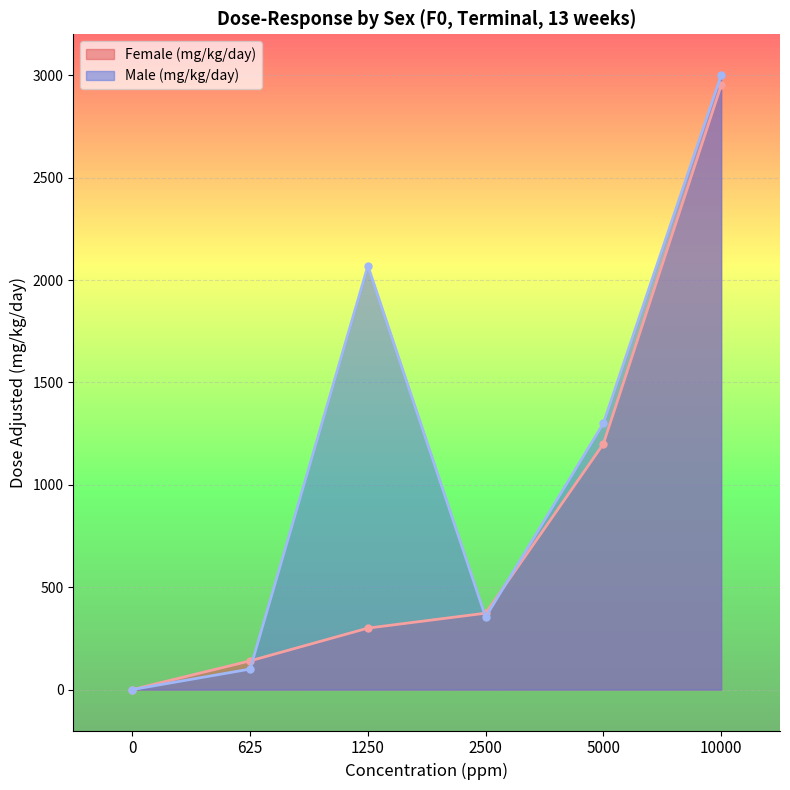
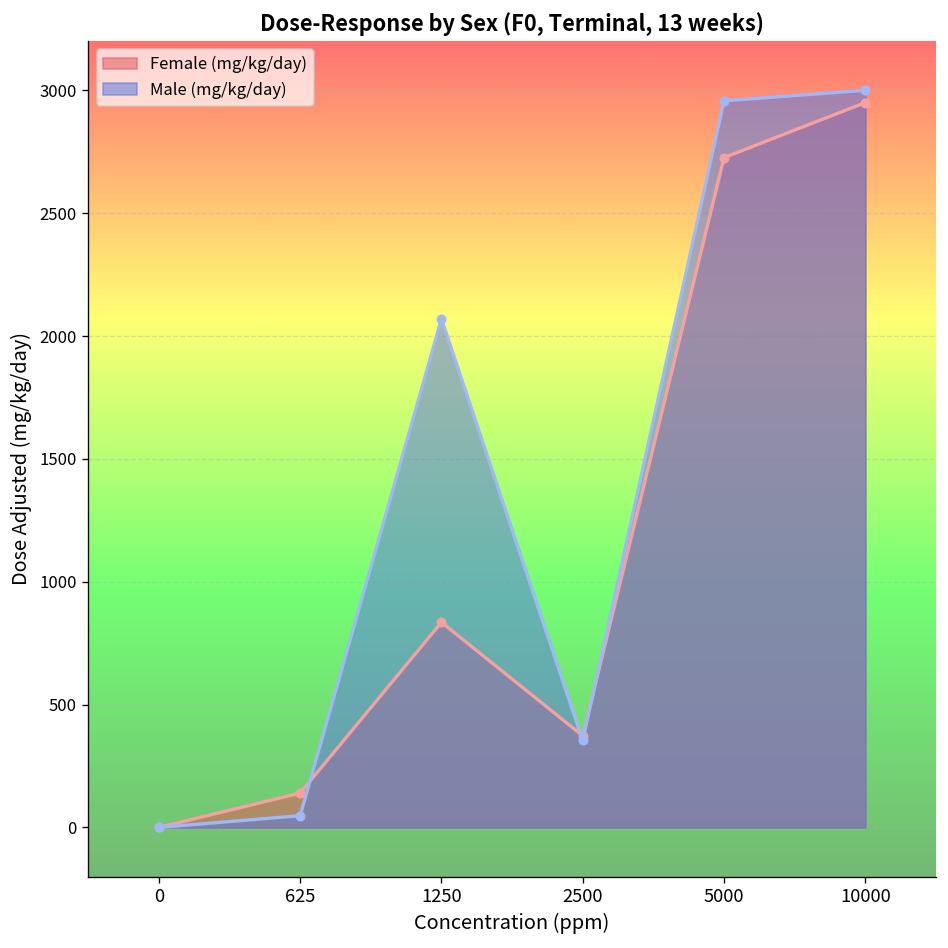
Male (mg/kg/day), 625: 100 -> 50
Female (mg/kg/day), 1250: 300 -> 840
Female (mg/kg/day), 5000: 1200 -> 2730
Male (mg/kg/day), 5000: 1300 -> 2960
